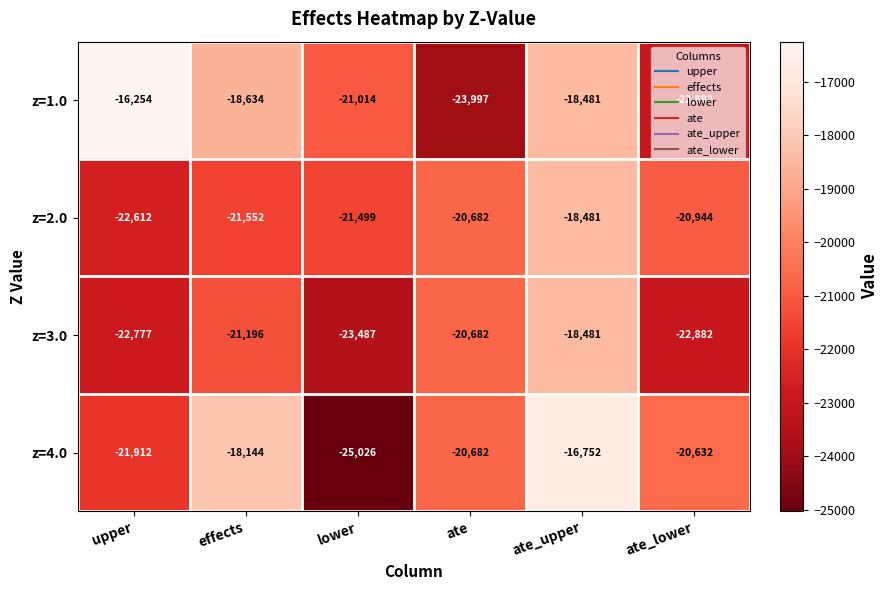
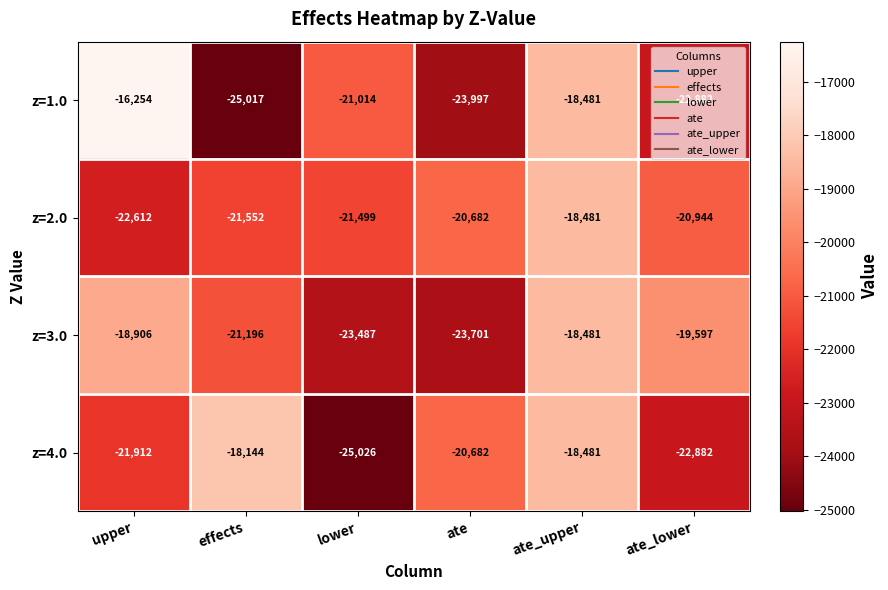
z=1.0, effects: -18,634 -> -25,017
z=3.0, upper: -22,777 -> -18,906
z=3.0, ate: -20,682 -> -23,701
z=3.0, ate_lower: -22,882 -> -19,597
z=4.0, ate_upper: -16,752 -> -18,481
z=4.0, ate_lower: -20,632 -> -22,882
